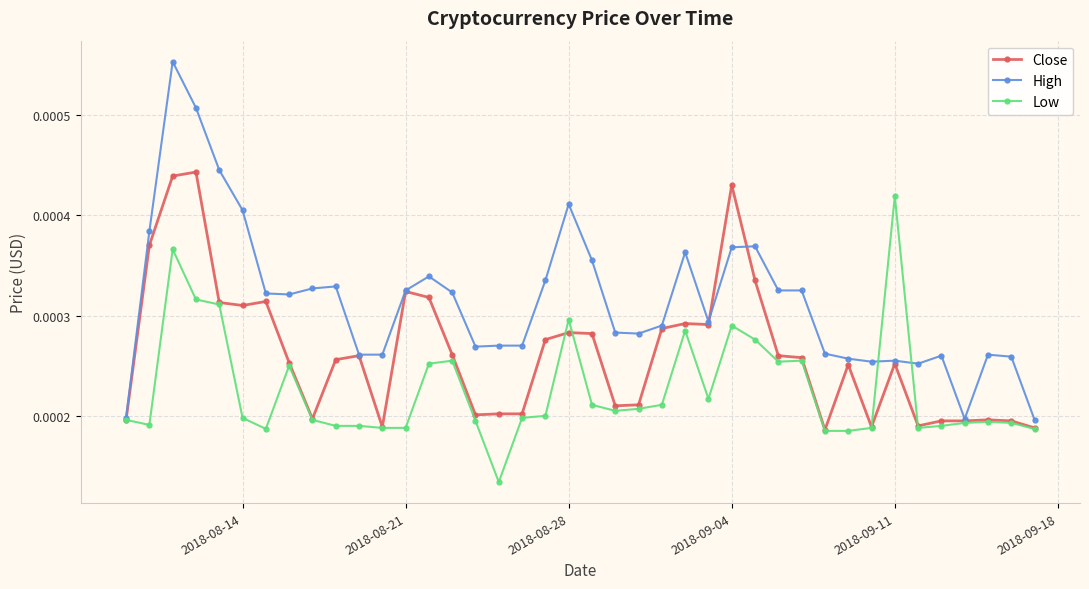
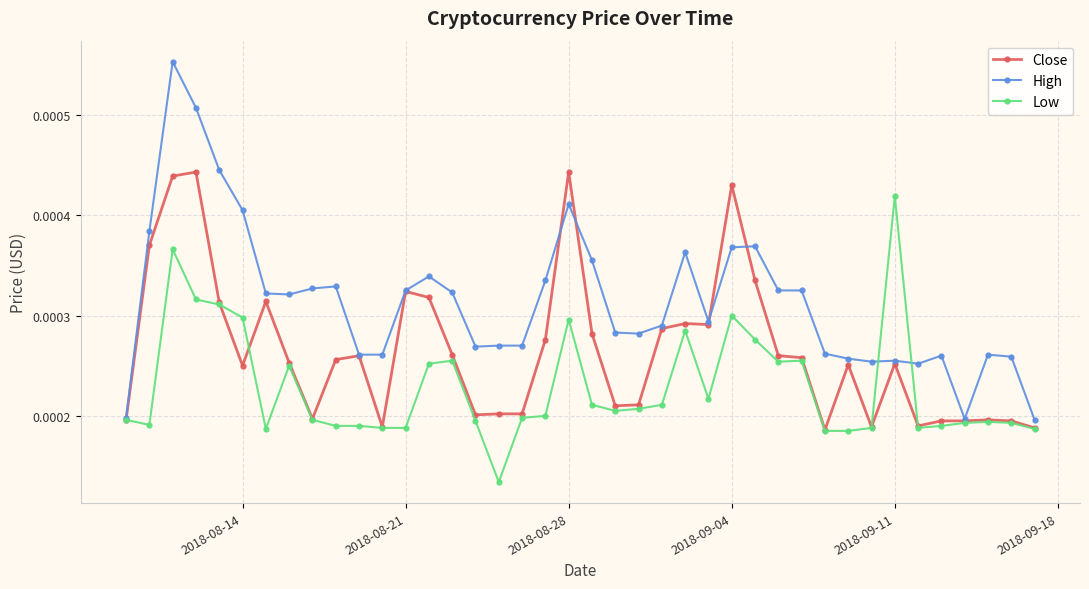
Close, 2018-08-14: 0.00031 -> 0.00025
Low, 2018-08-14: 0.000198 -> 0.000298
Close, 2018-08-28: 0.000283 -> 0.000443
Low, 2018-09-04: 0.00029 -> 0.00030
